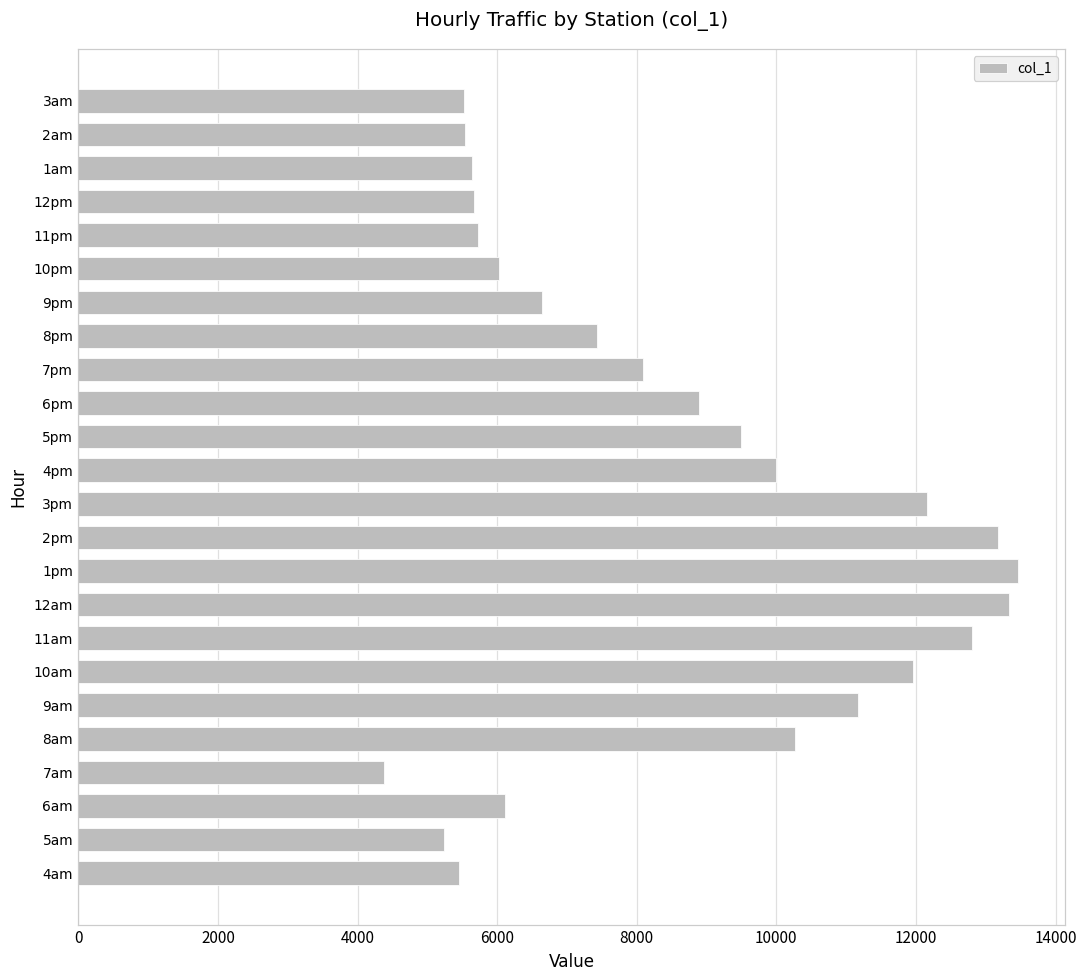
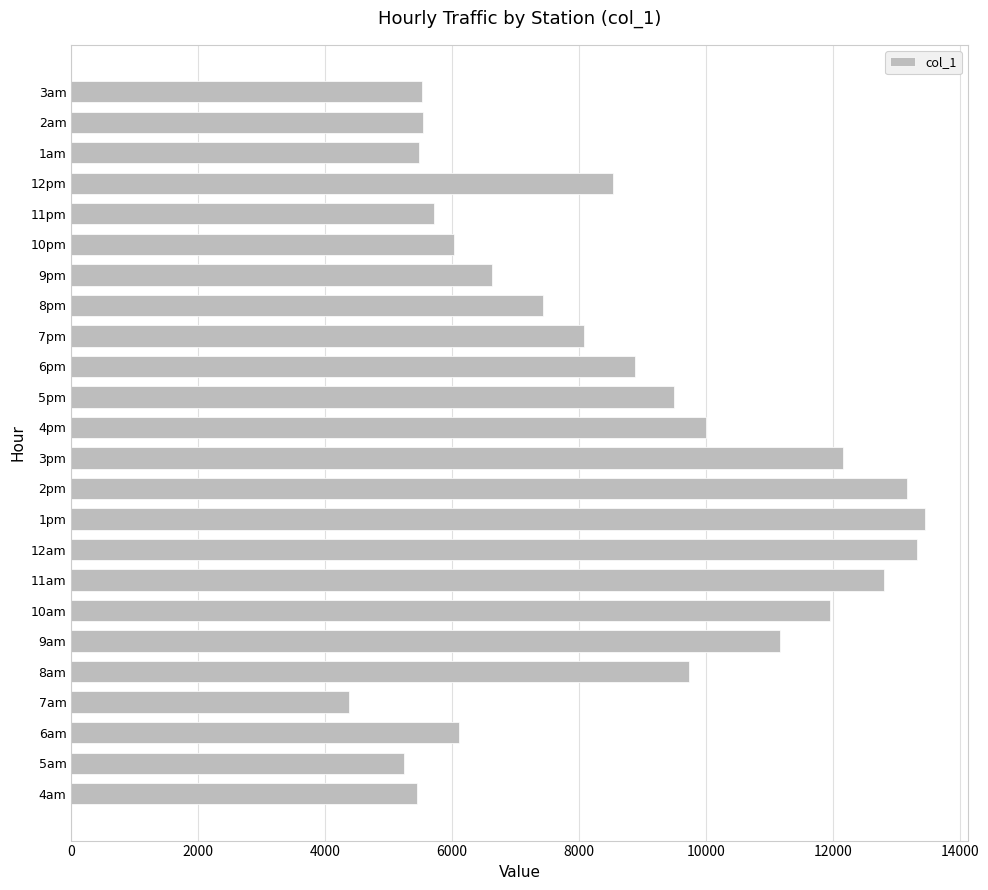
1am: 5600 -> 5500
12pm: 5700 -> 8500
8am: 10300 -> 9700
